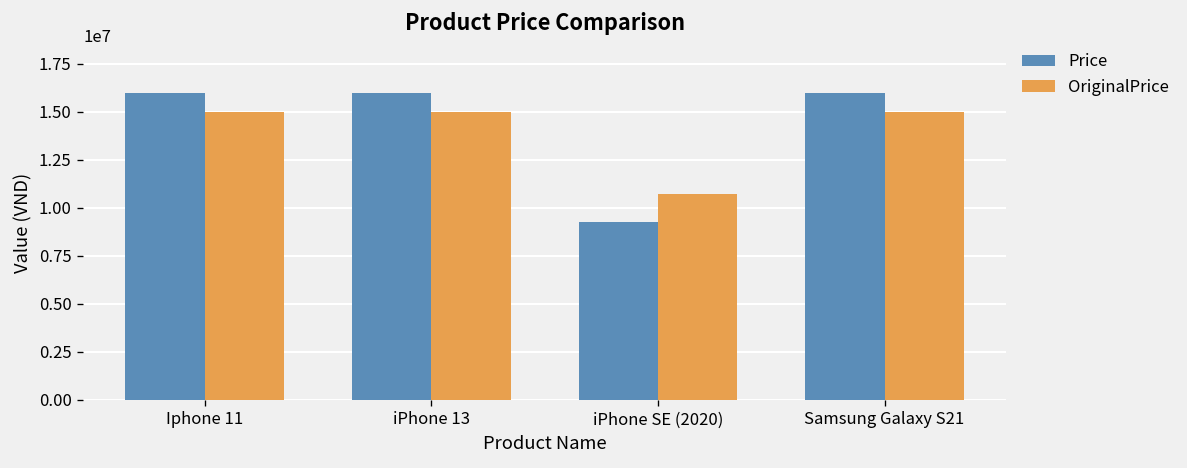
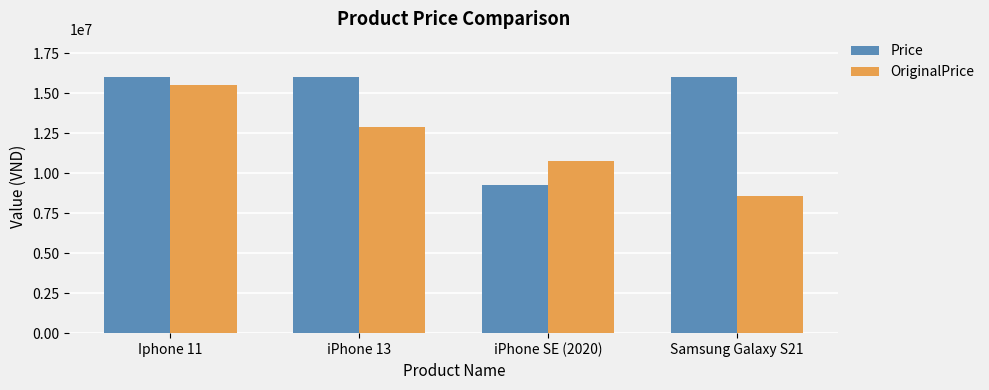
OriginalPrice, Iphone 11: 15000000 -> 15500000
OriginalPrice, iPhone 13: 15000000 -> 12900000
OriginalPrice, Samsung Galaxy S21: 15000000 -> 8600000
